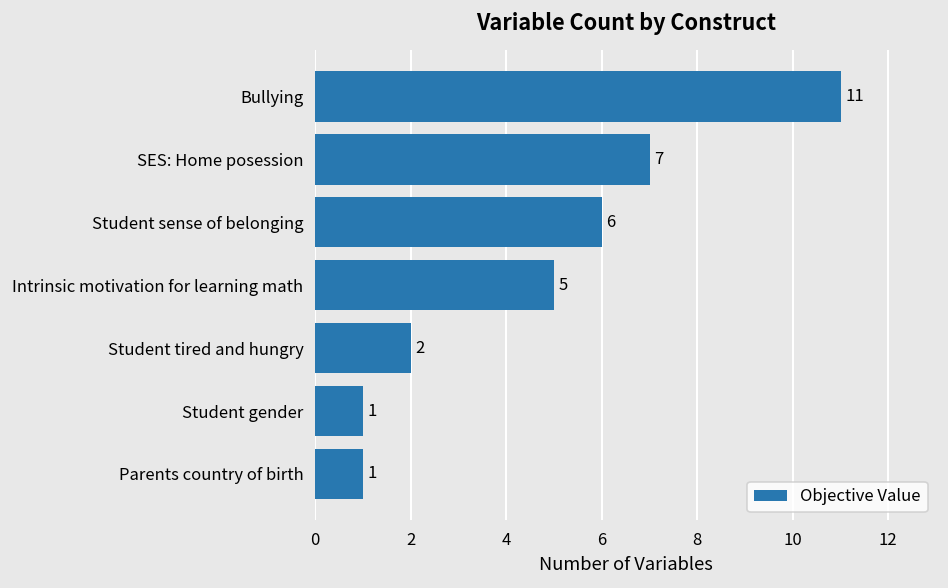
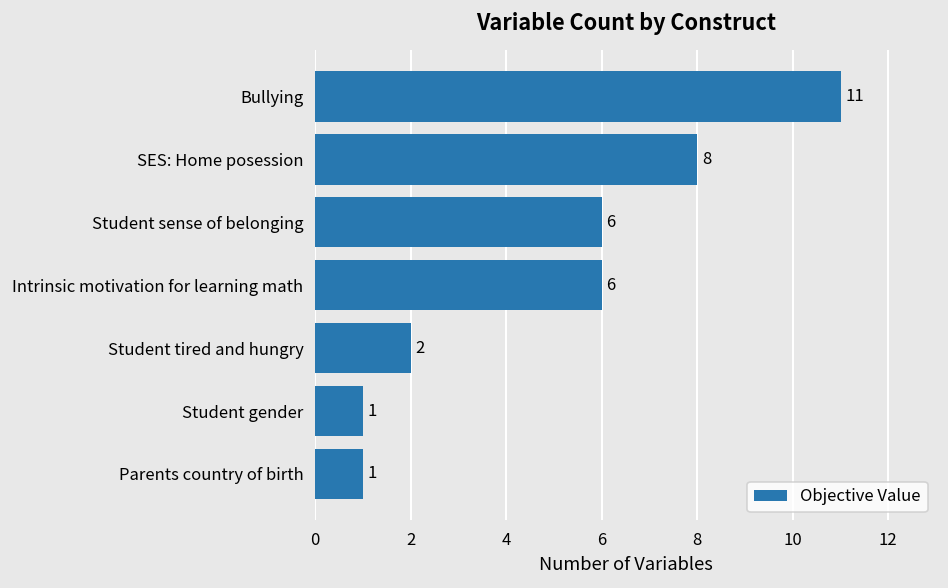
SES: Home posession: 7 -> 8
Intrinsic motivation for learning math: 5 -> 6
